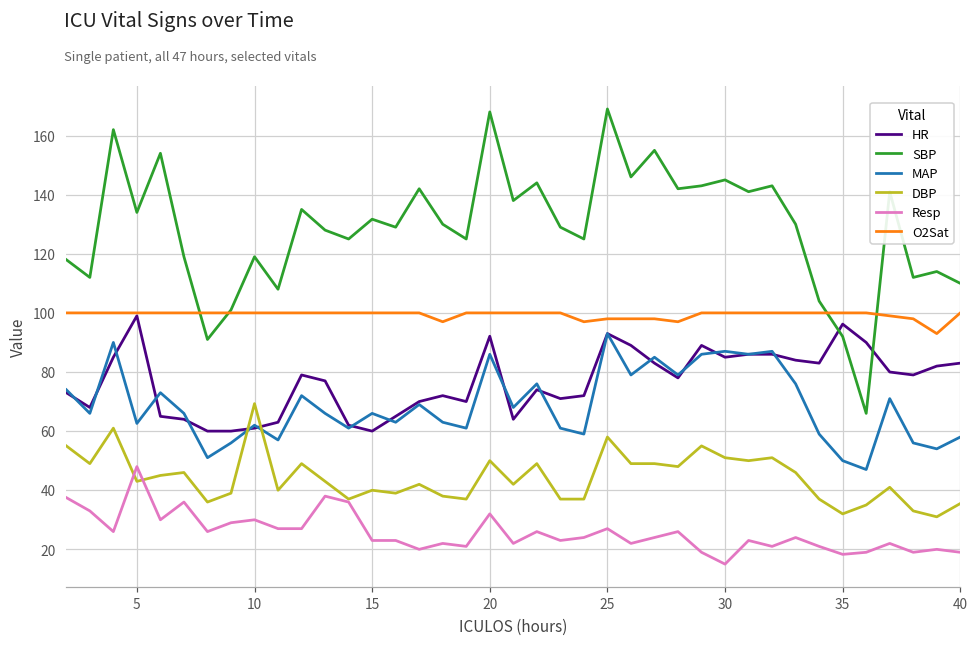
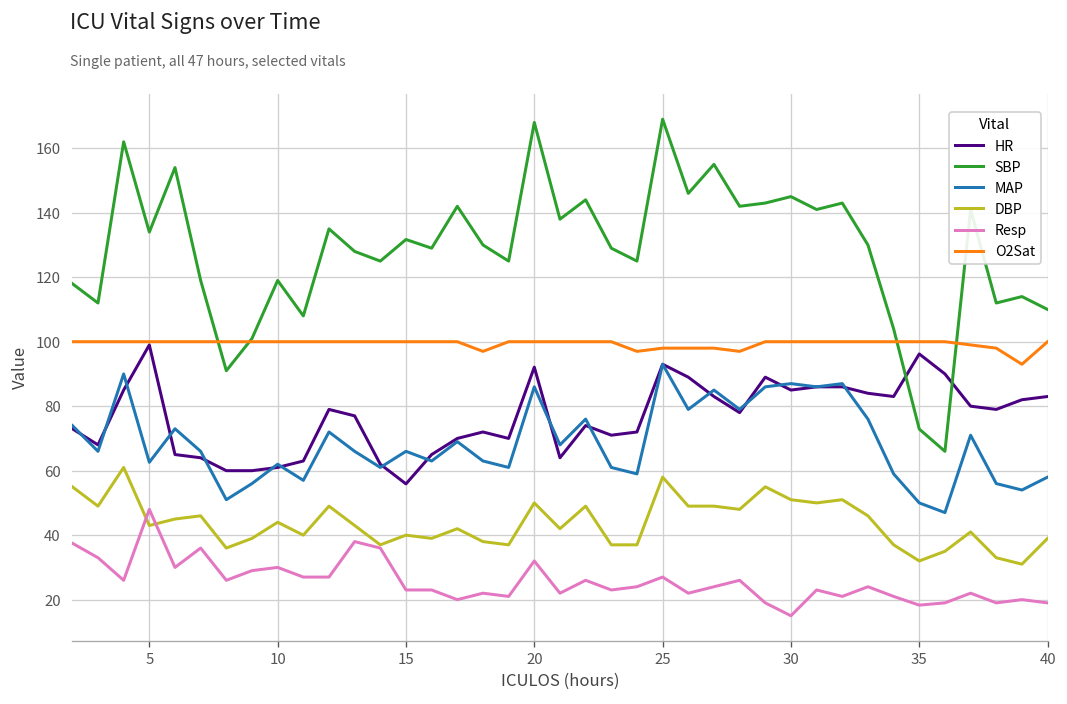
DBP, 10: 69 -> 44
HR, 15: 60 -> 56
SBP, 35: 92 -> 73
DBP, 40: 36 -> 39
